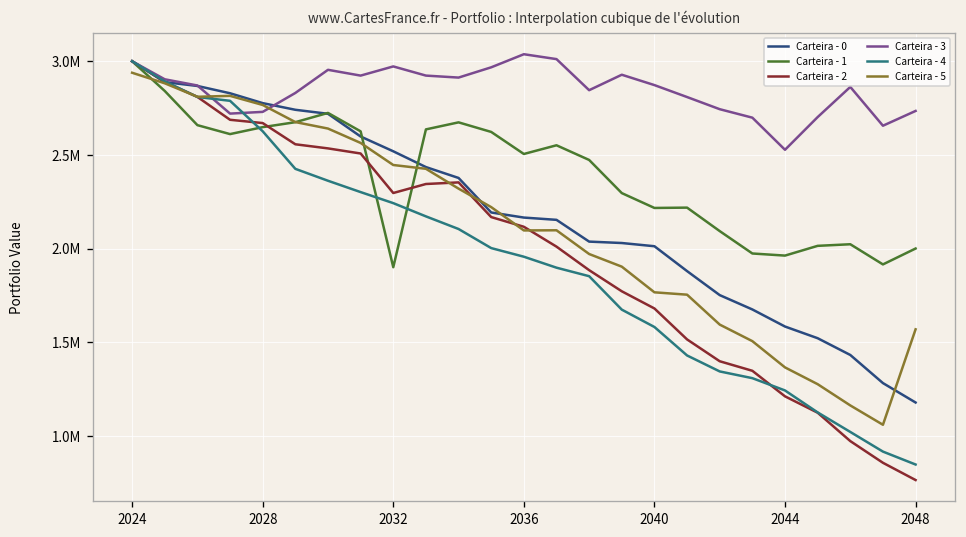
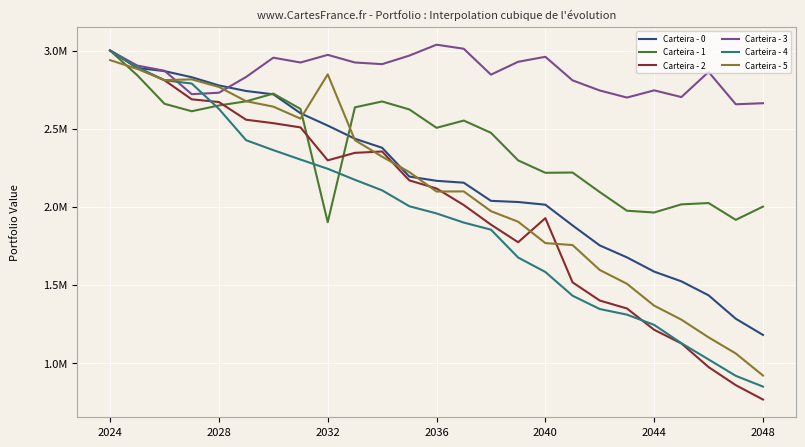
Carteira - 5, 2032: 2450000 -> 2850000
Carteira - 2, 2040: 1680000 -> 1930000
Carteira - 3, 2040: 2870000 -> 2960000
Carteira - 3, 2044: 2530000 -> 2740000
Carteira - 3, 2048: 2730000 -> 2660000
Carteira - 5, 2048: 1570000 -> 920000
